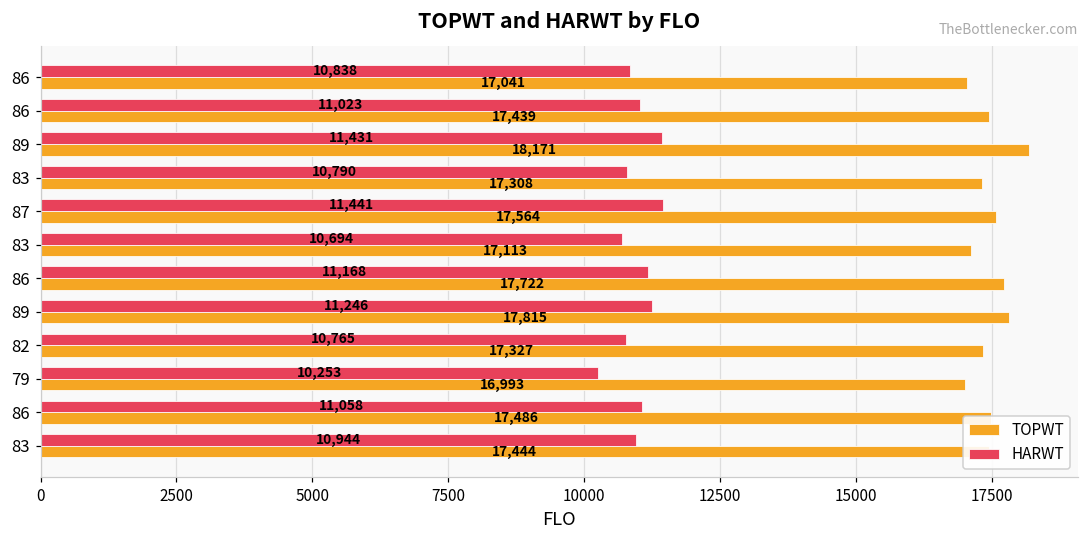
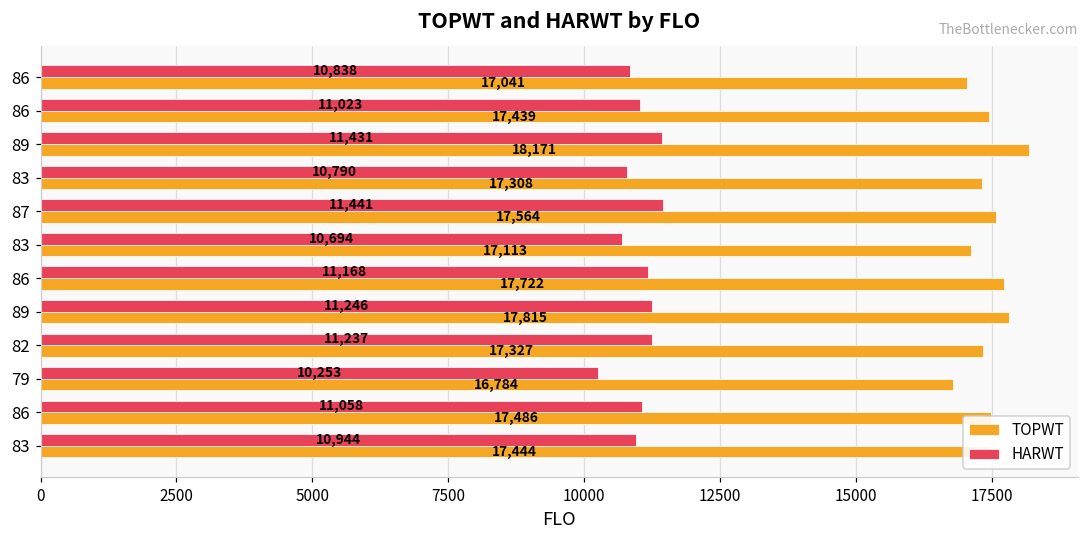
HARWT, 82: 10,765 -> 11,237
TOPWT, 79: 16,993 -> 16,784
